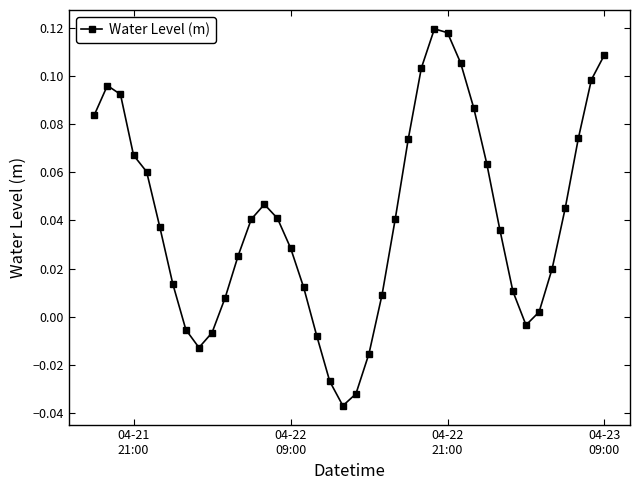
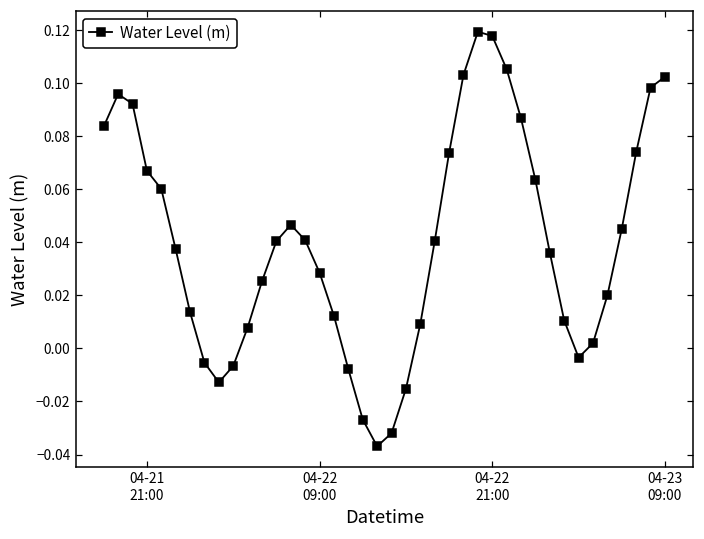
04-23 09:00: 0.109 -> 0.102
